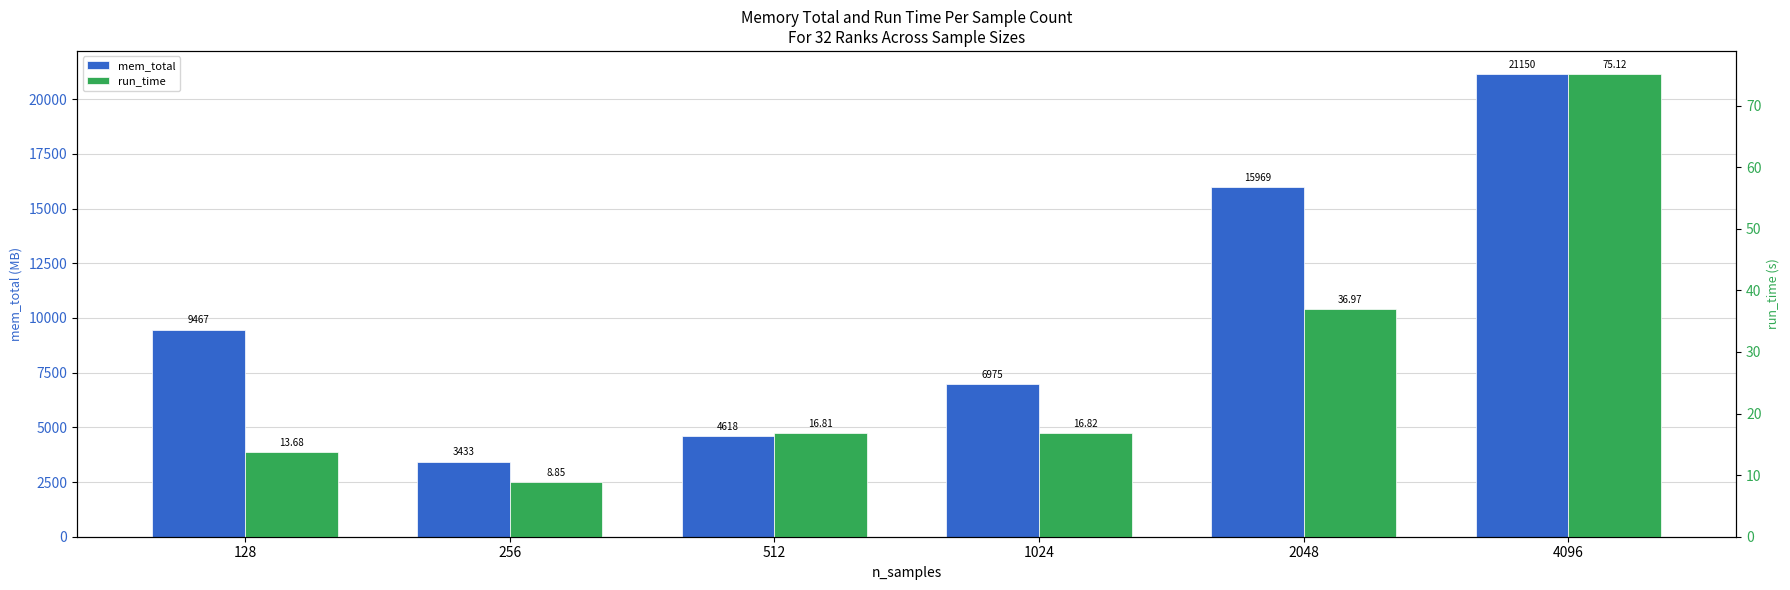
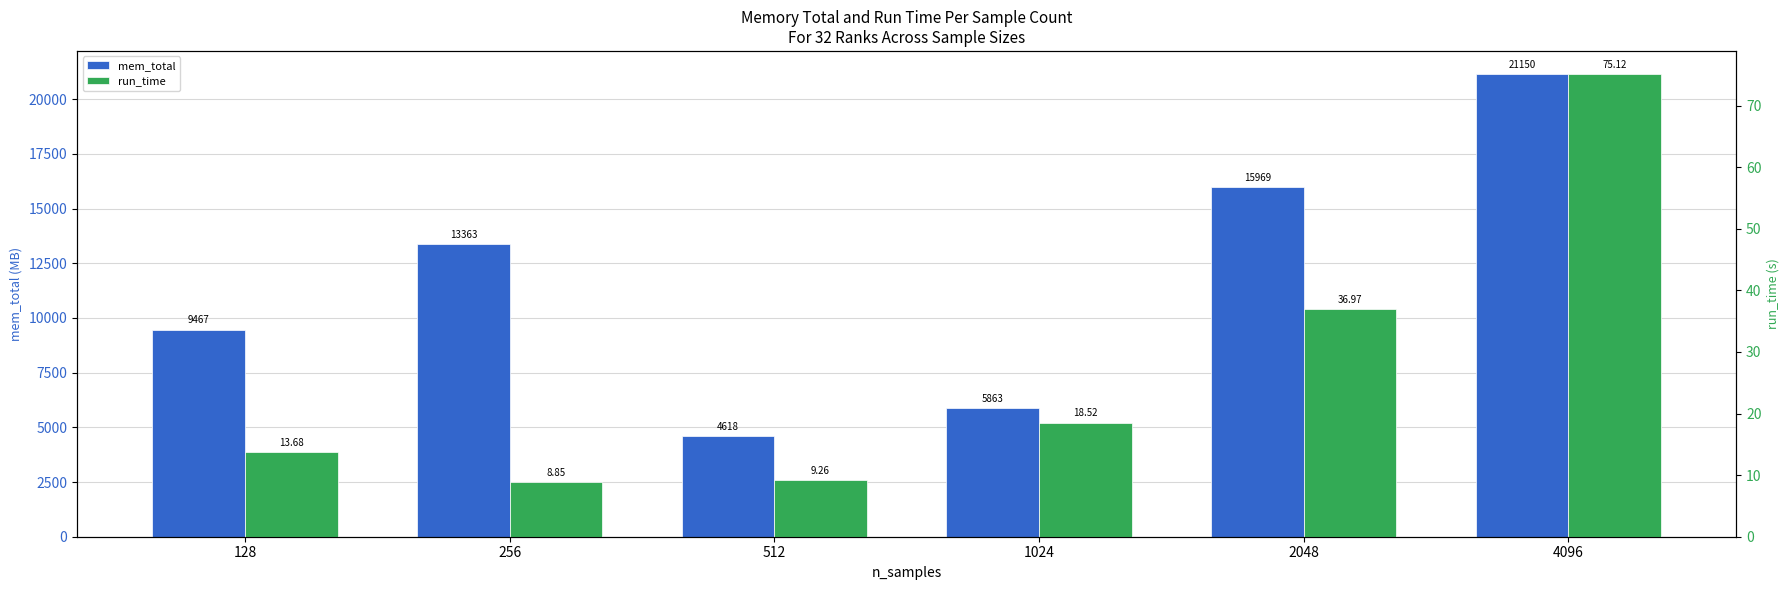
mem_total, 256: 3433 -> 13363
mem_total, 1024: 6975 -> 5863
run_time, 512: 16.81 -> 9.26
run_time, 1024: 16.82 -> 18.52
